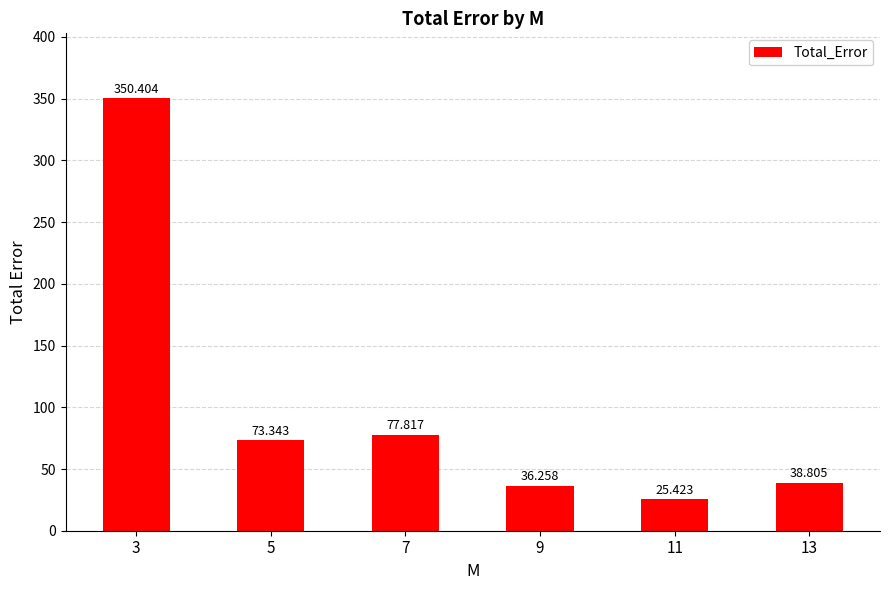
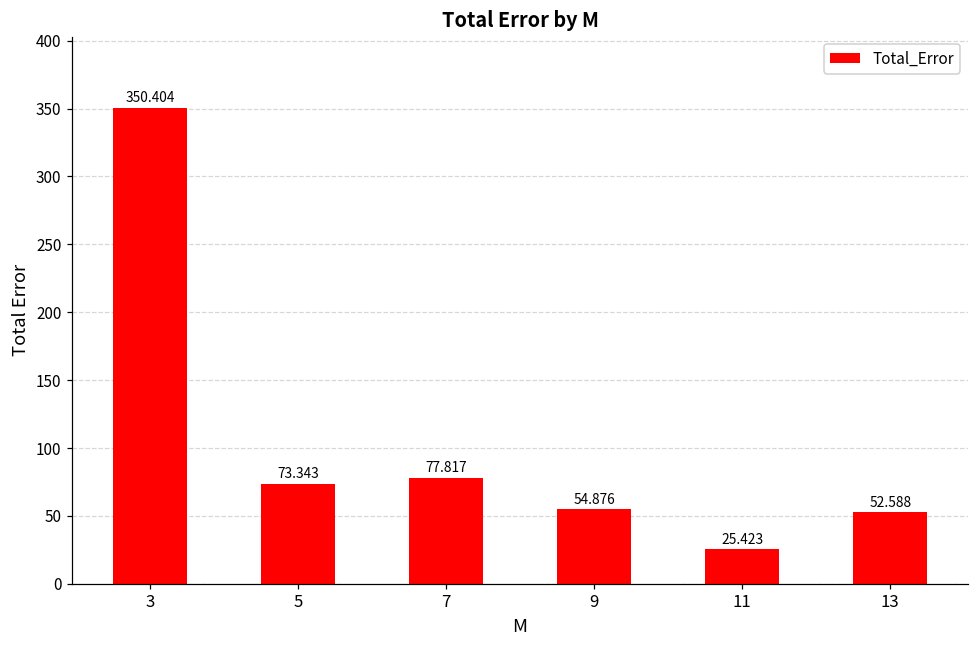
9: 36.258 -> 54.876
13: 38.805 -> 52.588
